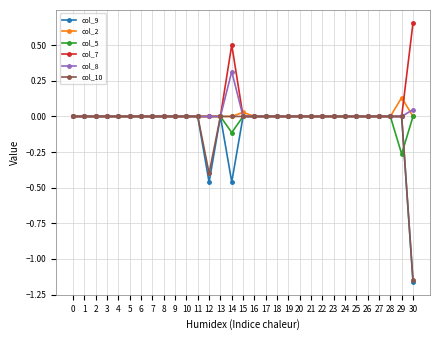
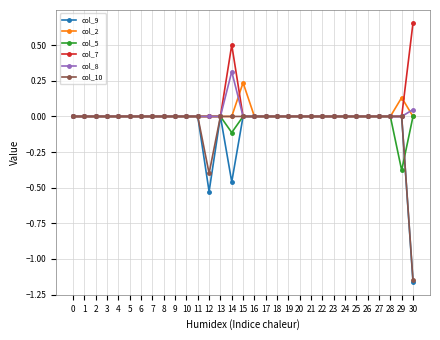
col_9, 12: -0.46 -> -0.53
col_2, 15: 0.03 -> 0.24
col_5, 29: -0.26 -> -0.38
